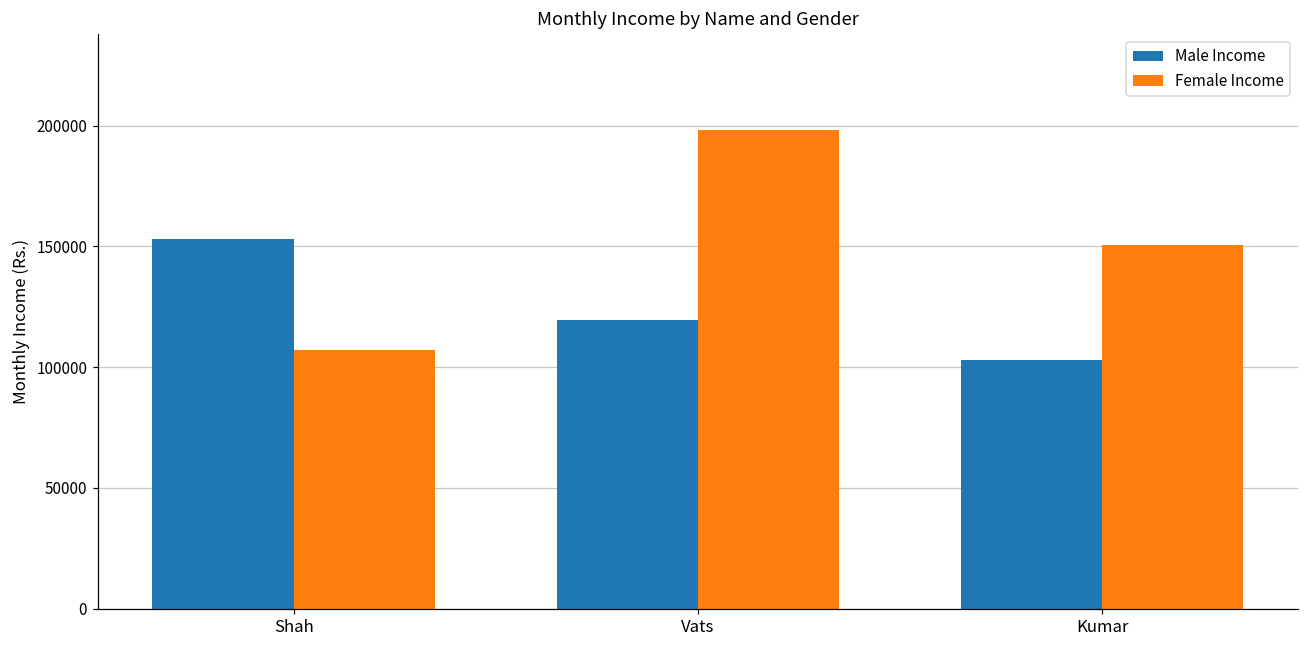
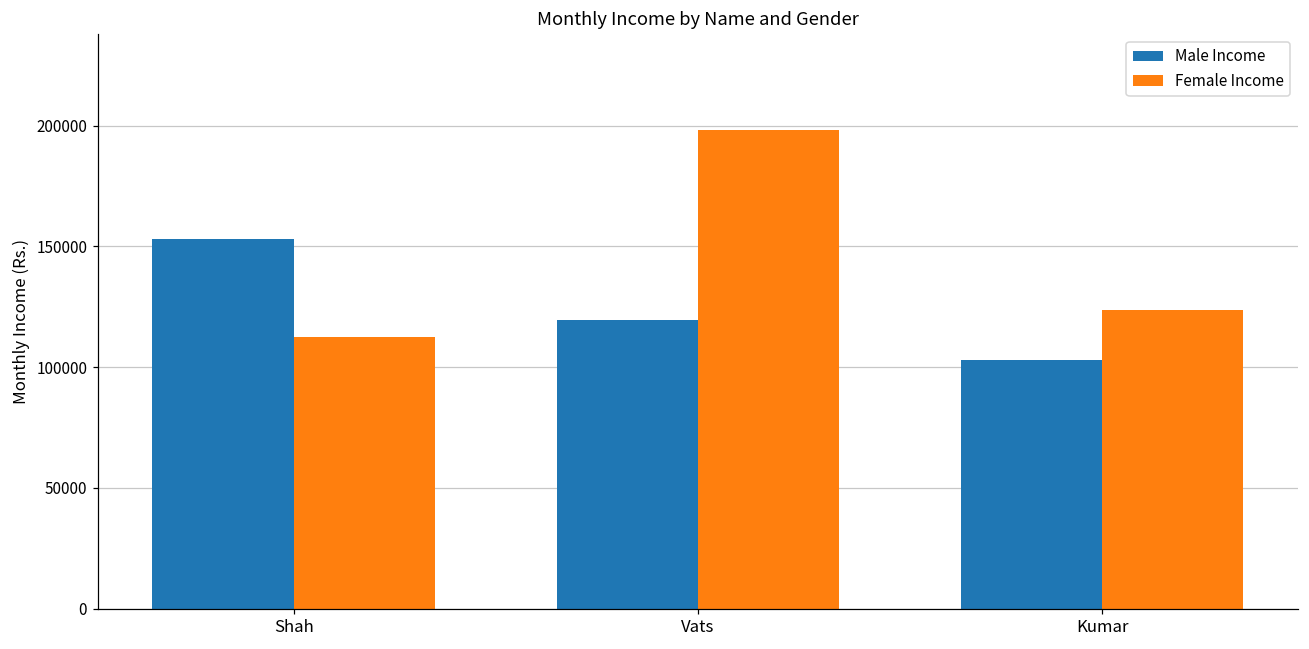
Female Income, Shah: 107000 -> 112000
Female Income, Kumar: 151000 -> 124000
